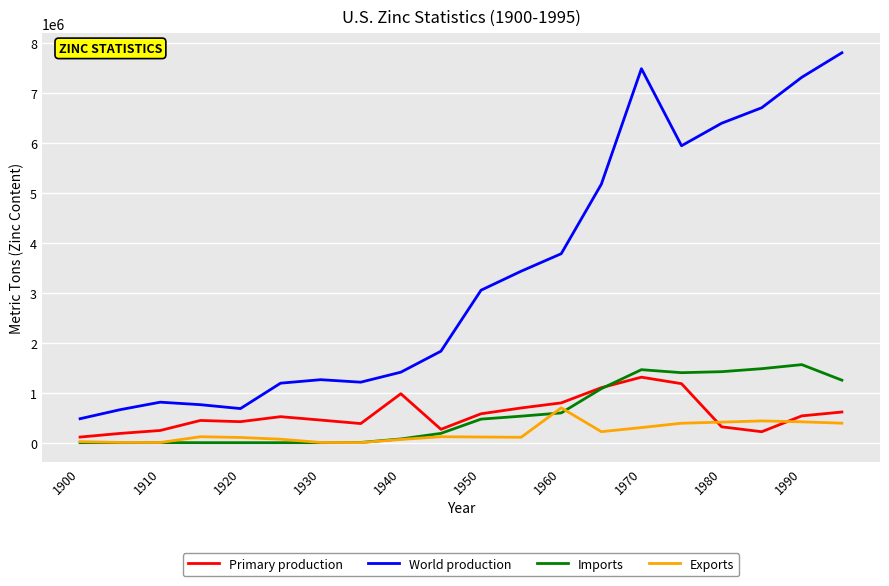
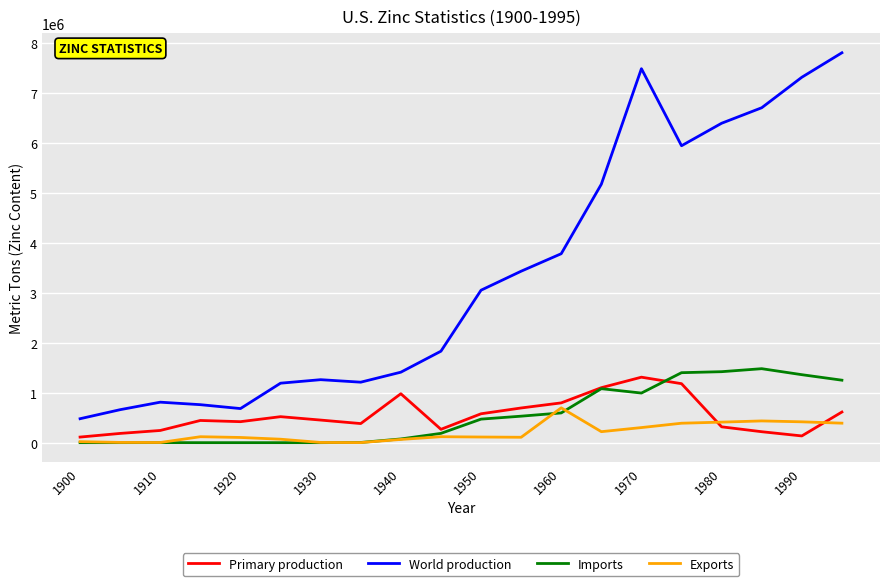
Imports, 1970: 1500000 -> 1000000
Primary production, 1990: 500000 -> 100000
Imports, 1990: 1600000 -> 1400000
